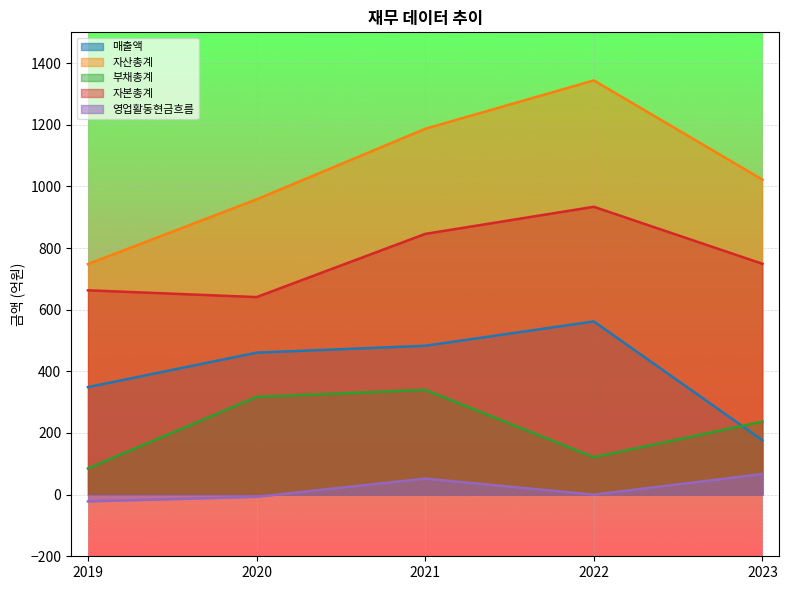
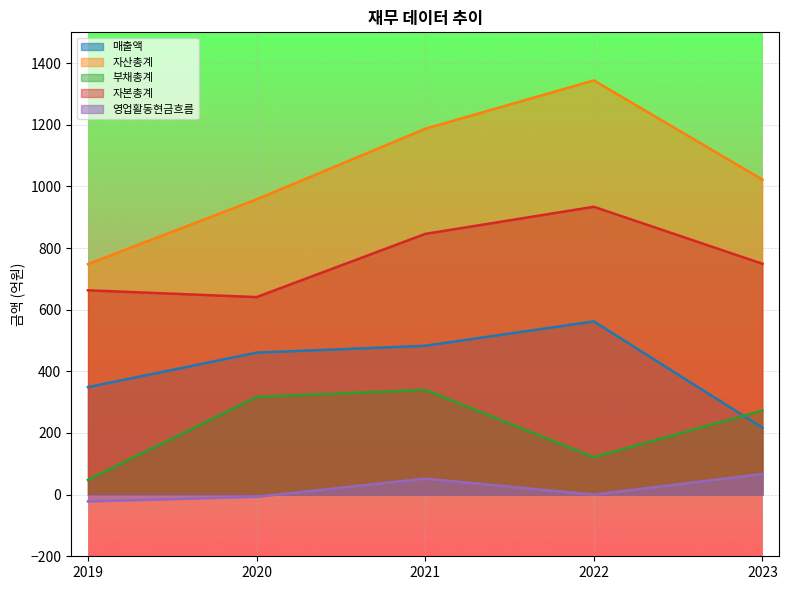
부채총계, 2019: 90 -> 50
매출액, 2023: 180 -> 220
부채총계, 2023: 240 -> 270
